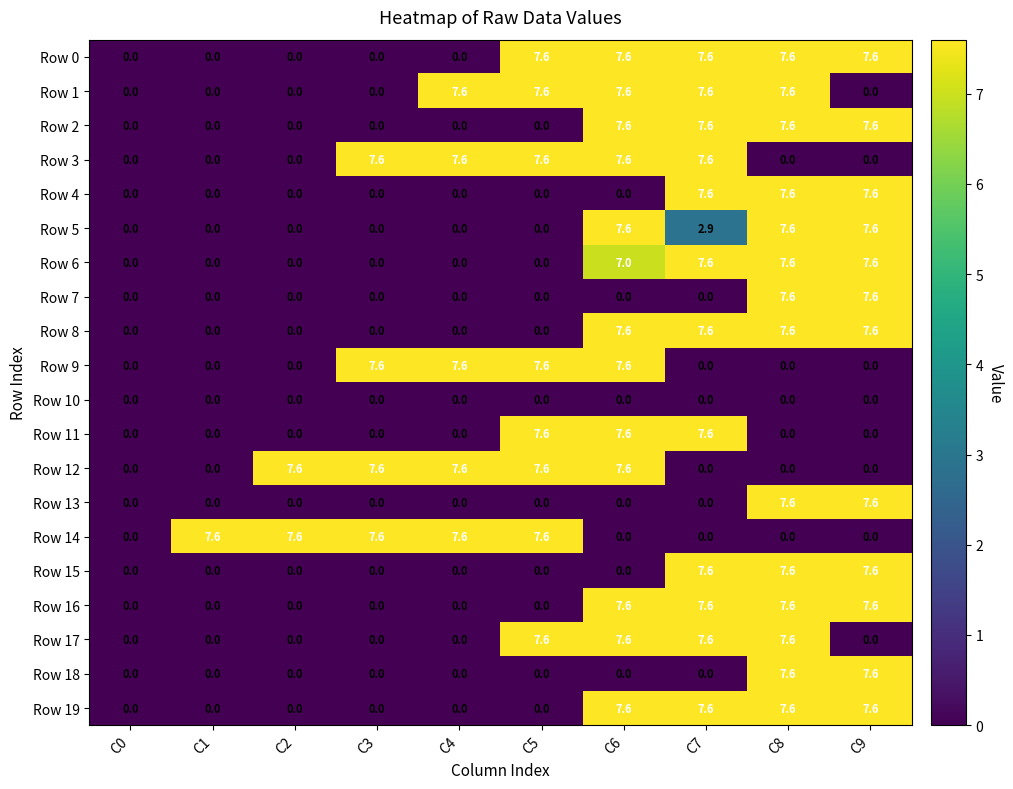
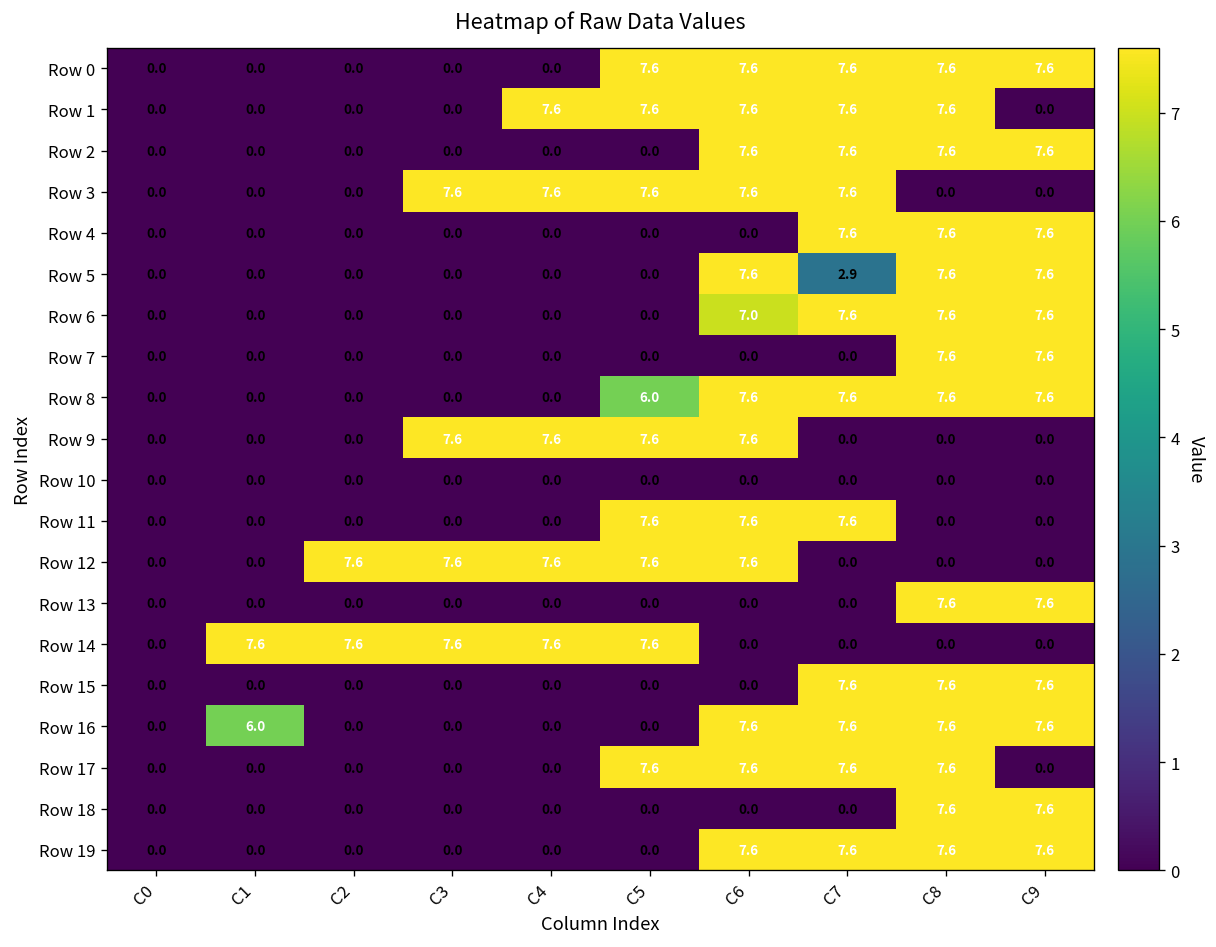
Row 8, C5: 0.0 -> 6.0
Row 16, C1: 0.0 -> 6.0
